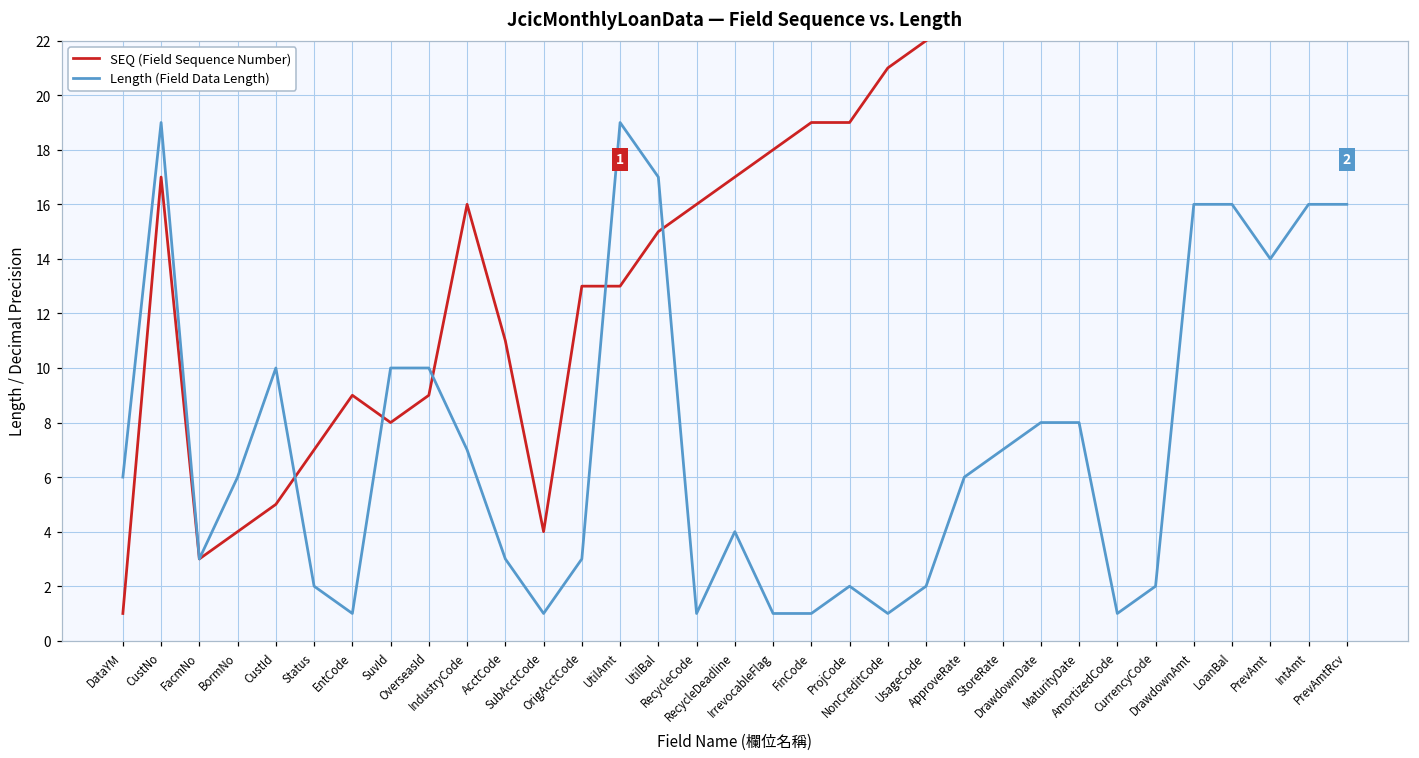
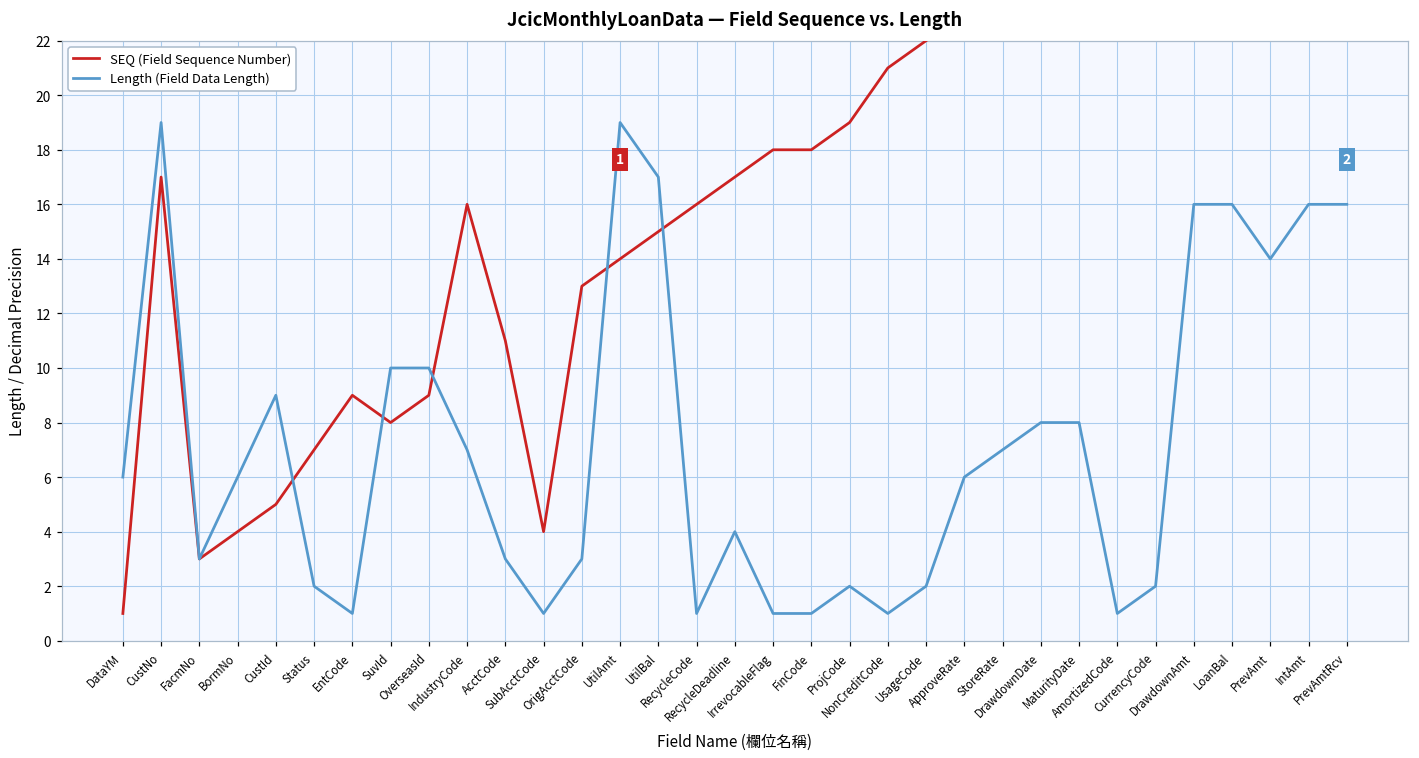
Length (Field Data Length), CustId: 10 -> 9
SEQ (Field Sequence Number), UtilAmt: 13 -> 14
SEQ (Field Sequence Number), FinCode: 19 -> 18
